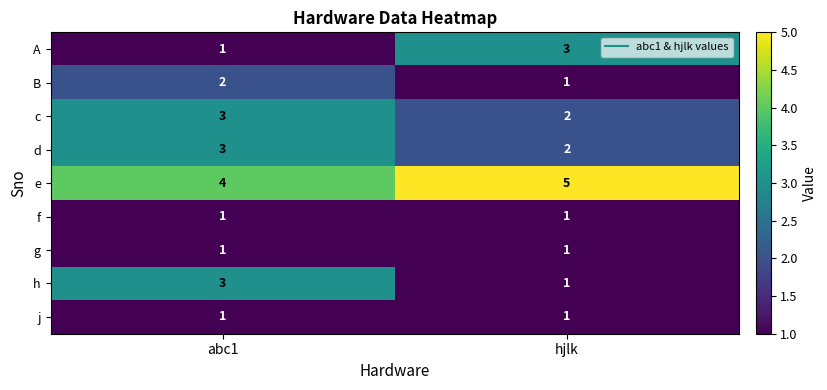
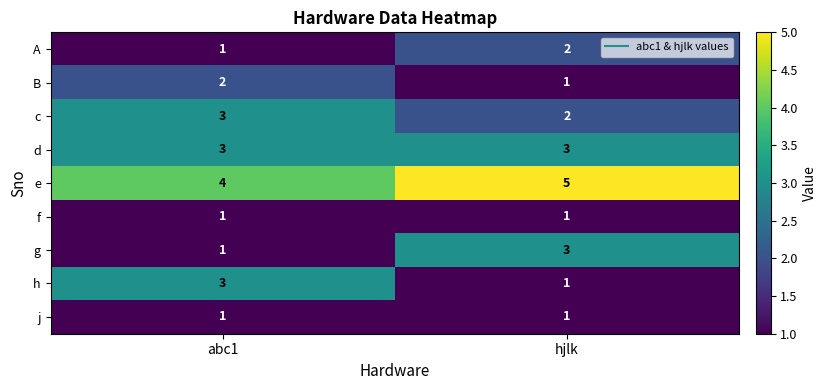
A, hjlk: 3 -> 2
d, hjlk: 2 -> 3
g, hjlk: 1 -> 3
